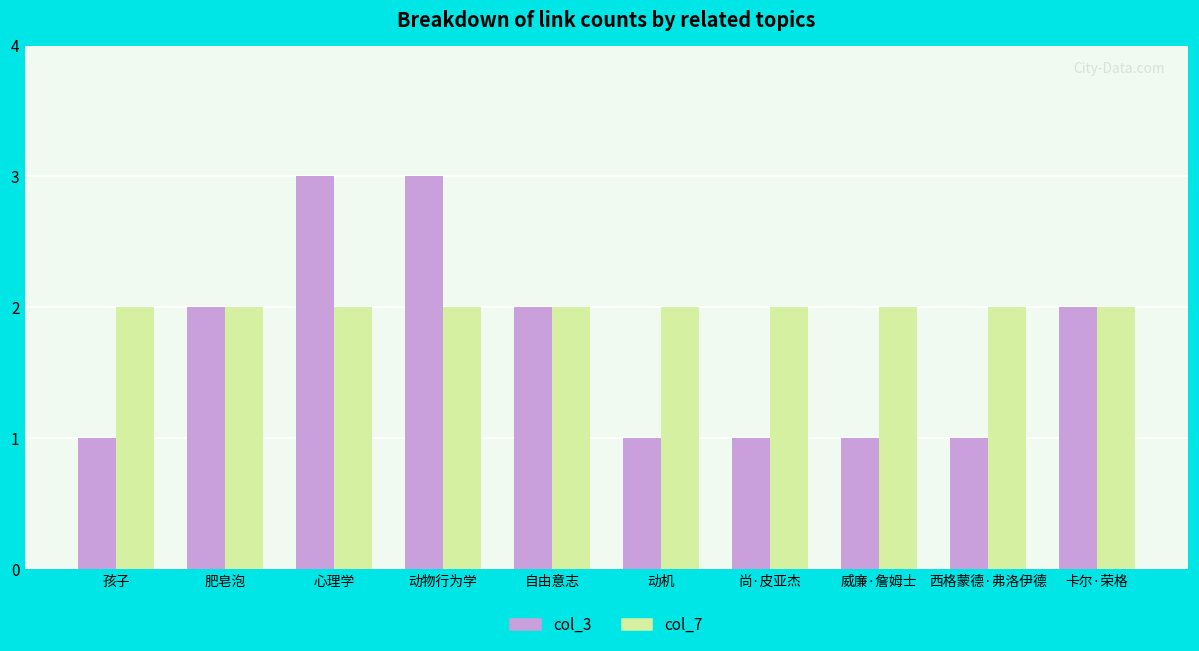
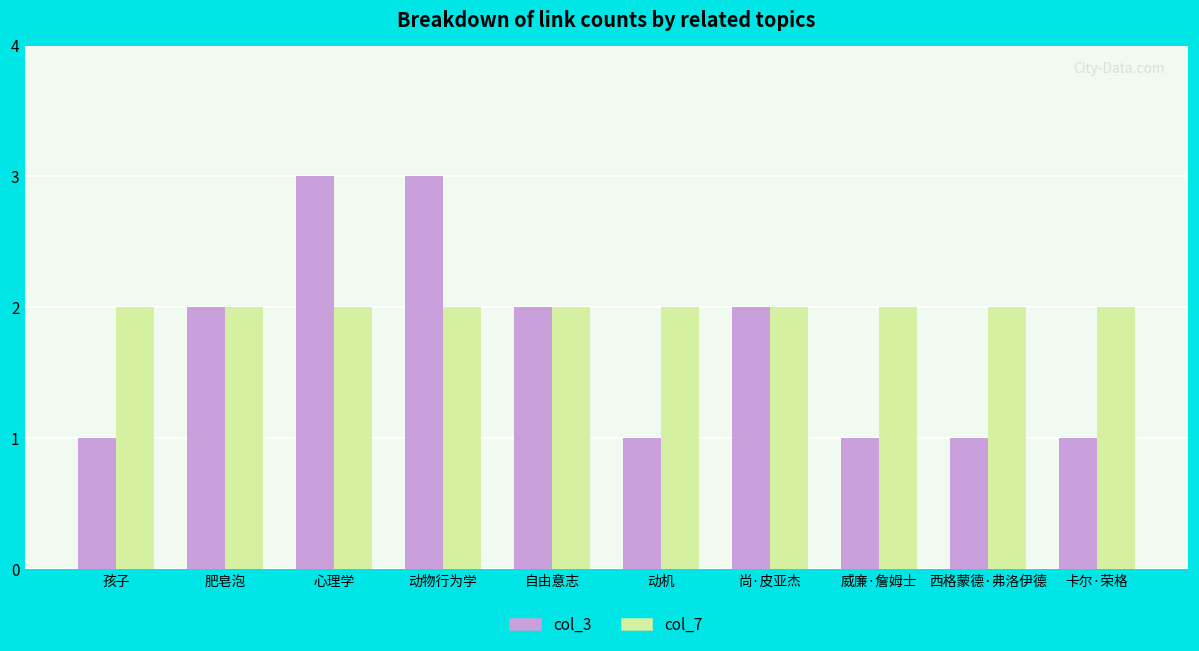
col_3, 尚·皮亚杰: 1 -> 2
col_3, 卡尔·荣格: 2 -> 1
